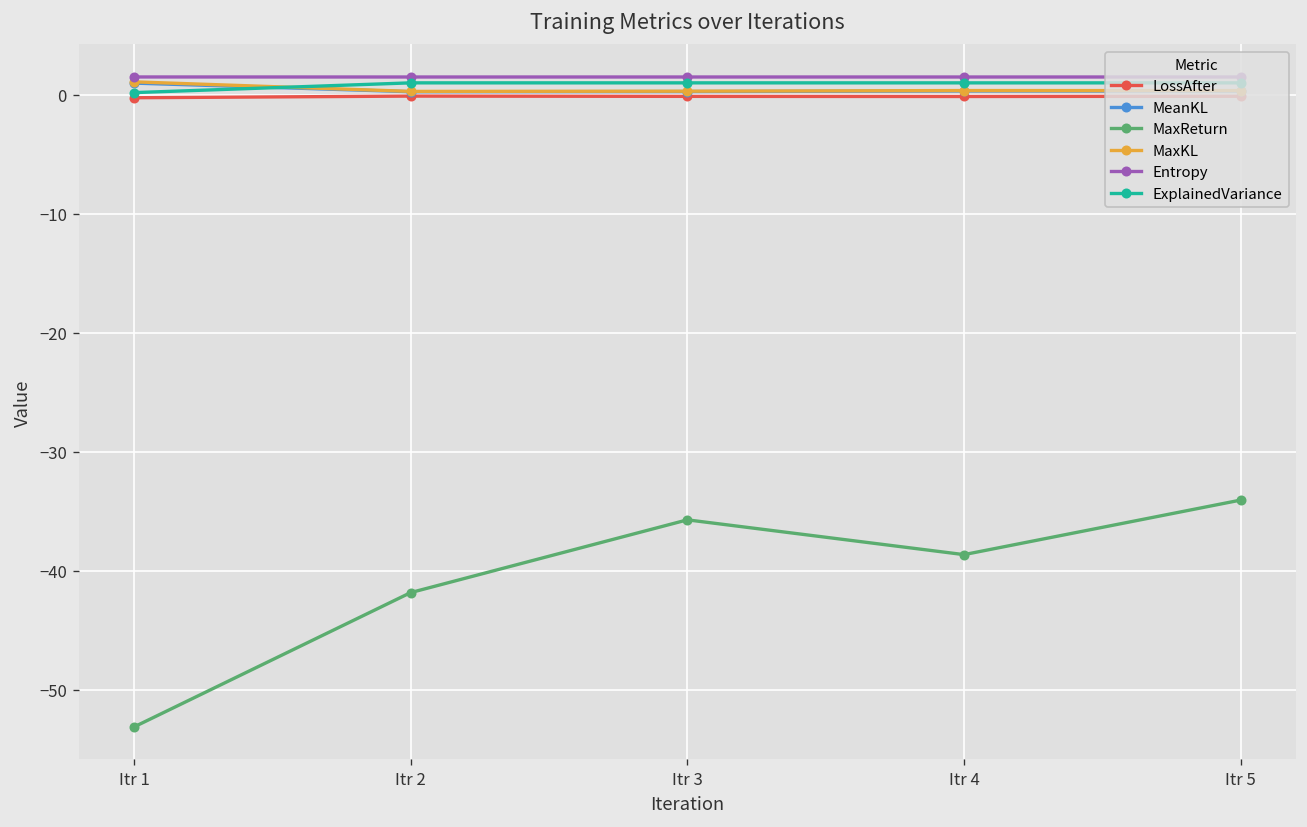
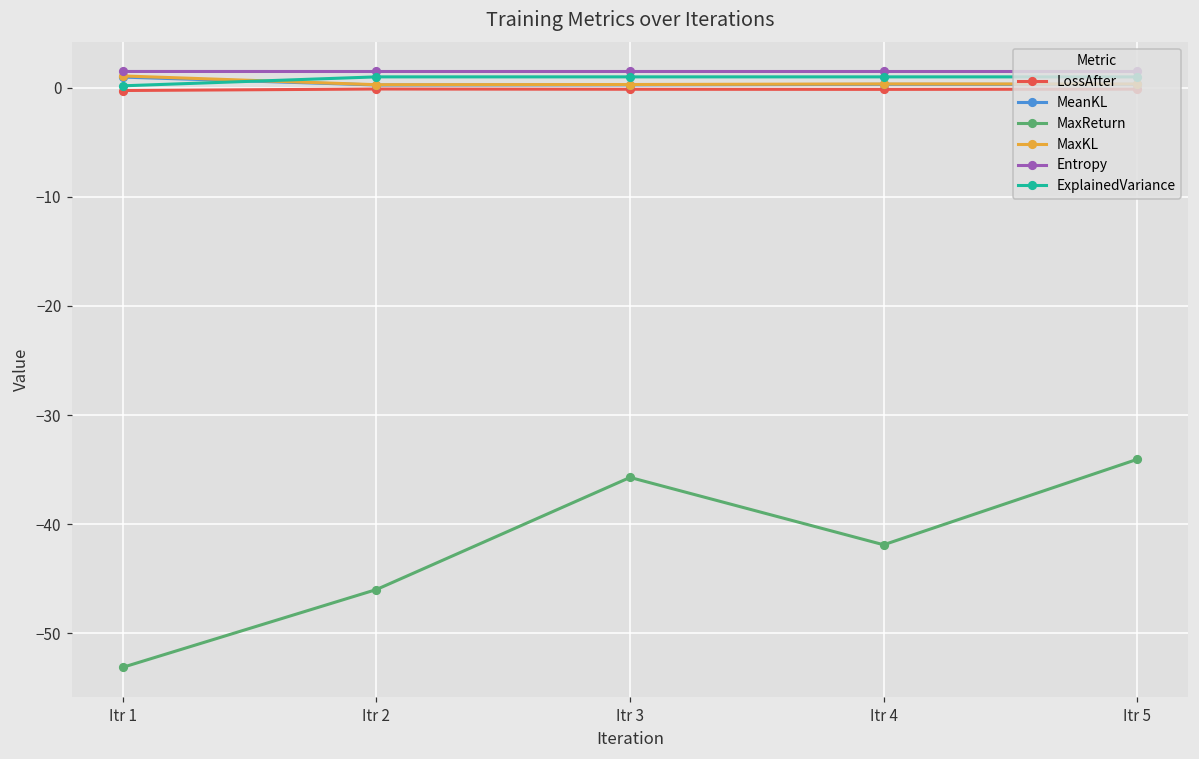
MaxReturn, Itr 2: -42 -> -46
MaxReturn, Itr 4: -39 -> -42
